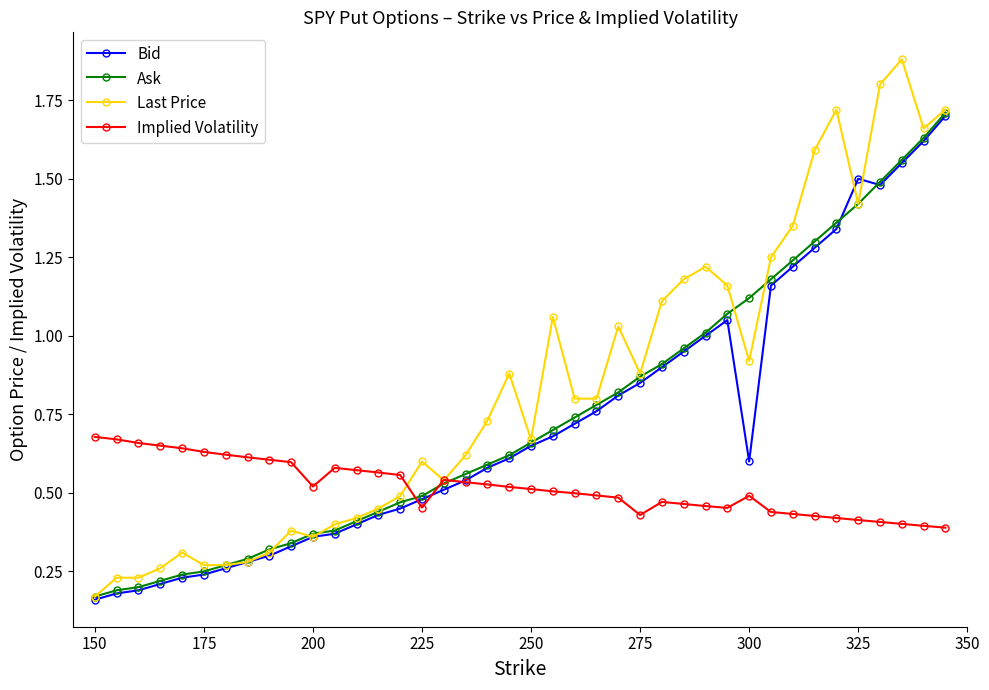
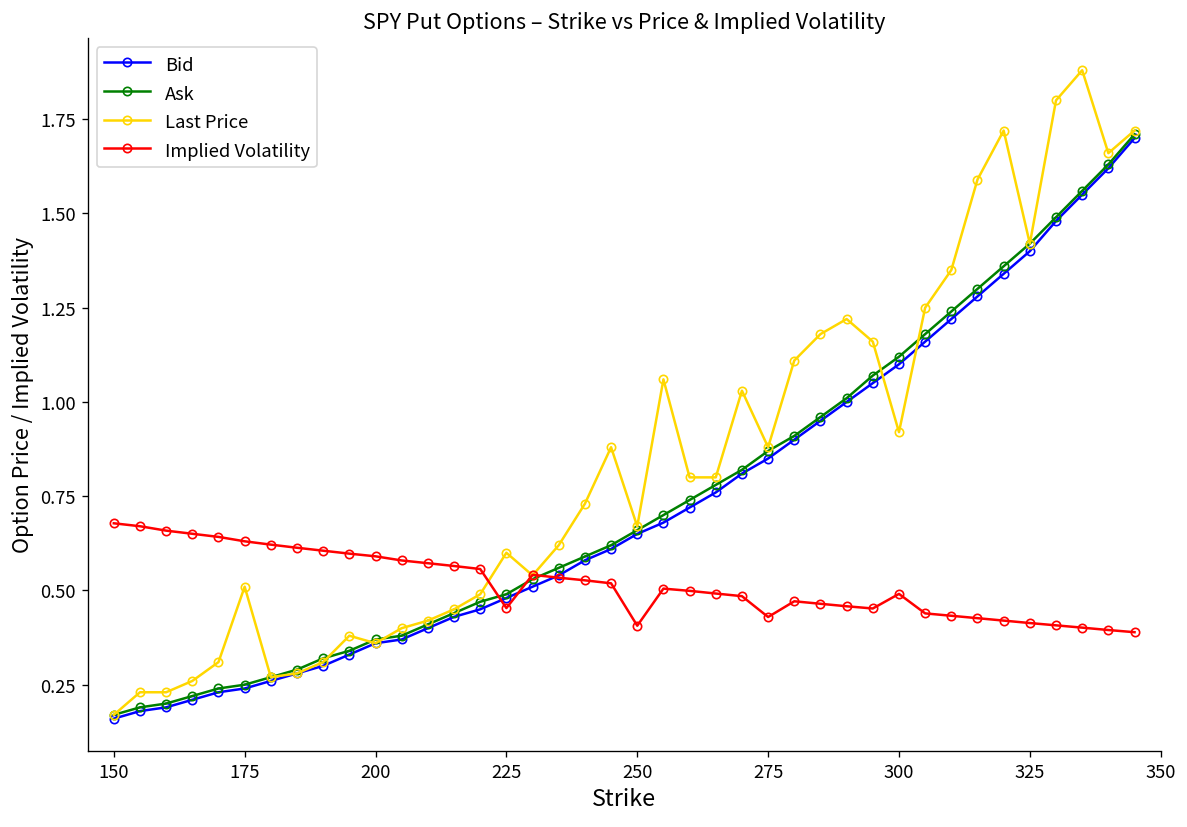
Last Price, 175: 0.27 -> 0.51
Implied Volatility, 200: 0.52 -> 0.59
Implied Volatility, 250: 0.51 -> 0.41
Bid, 300: 0.6 -> 1.1
Bid, 325: 1.5 -> 1.4
